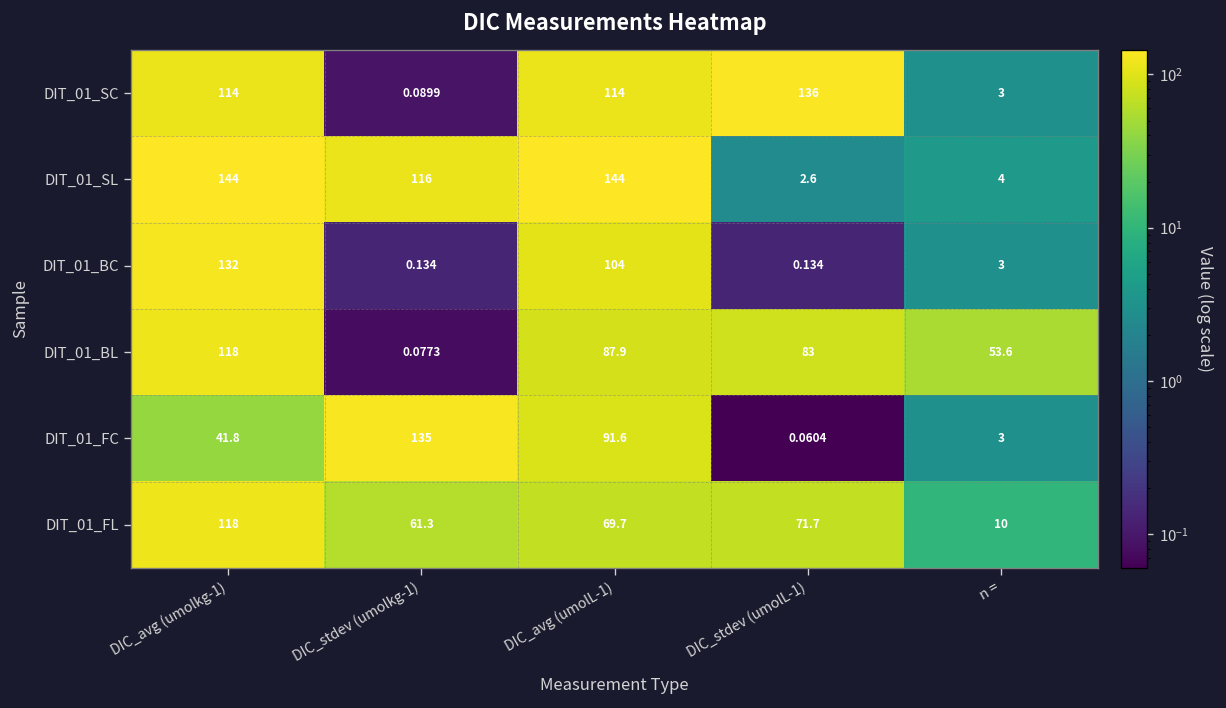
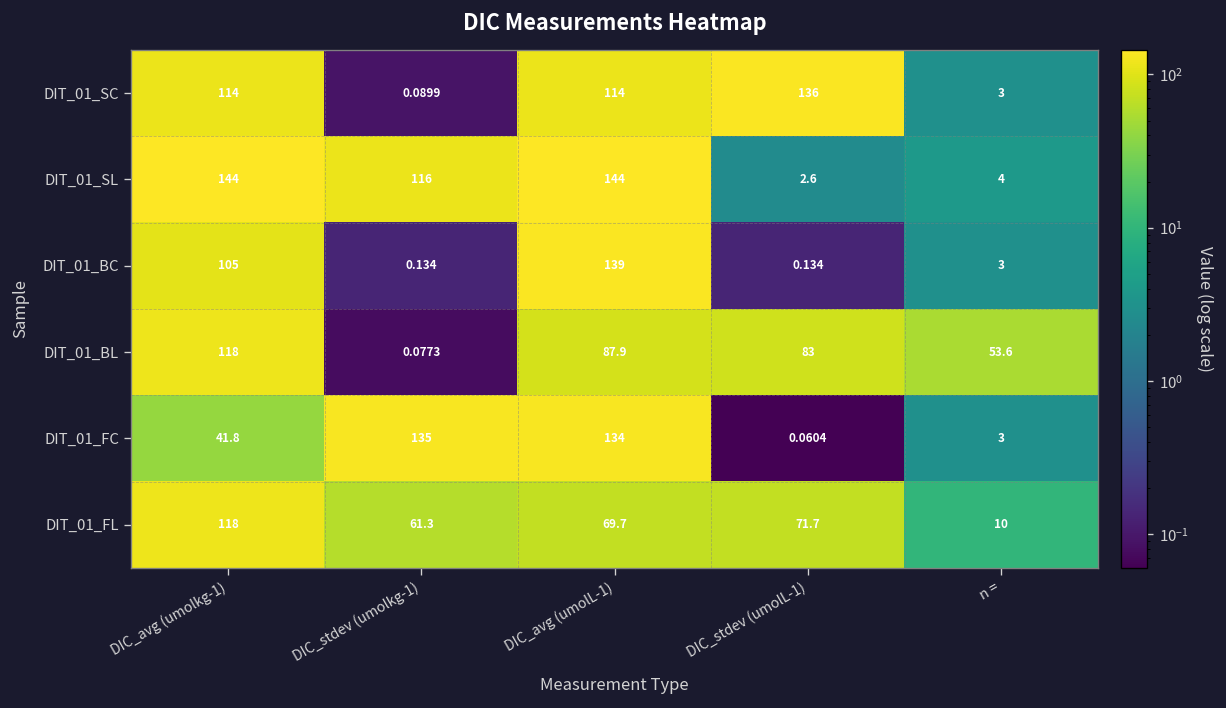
DIT_01_BC, DIC_avg (umolkg-1): 132 -> 105
DIT_01_BC, DIC_avg (umolL-1): 104 -> 139
DIT_01_FC, DIC_avg (umolL-1): 91.6 -> 134
